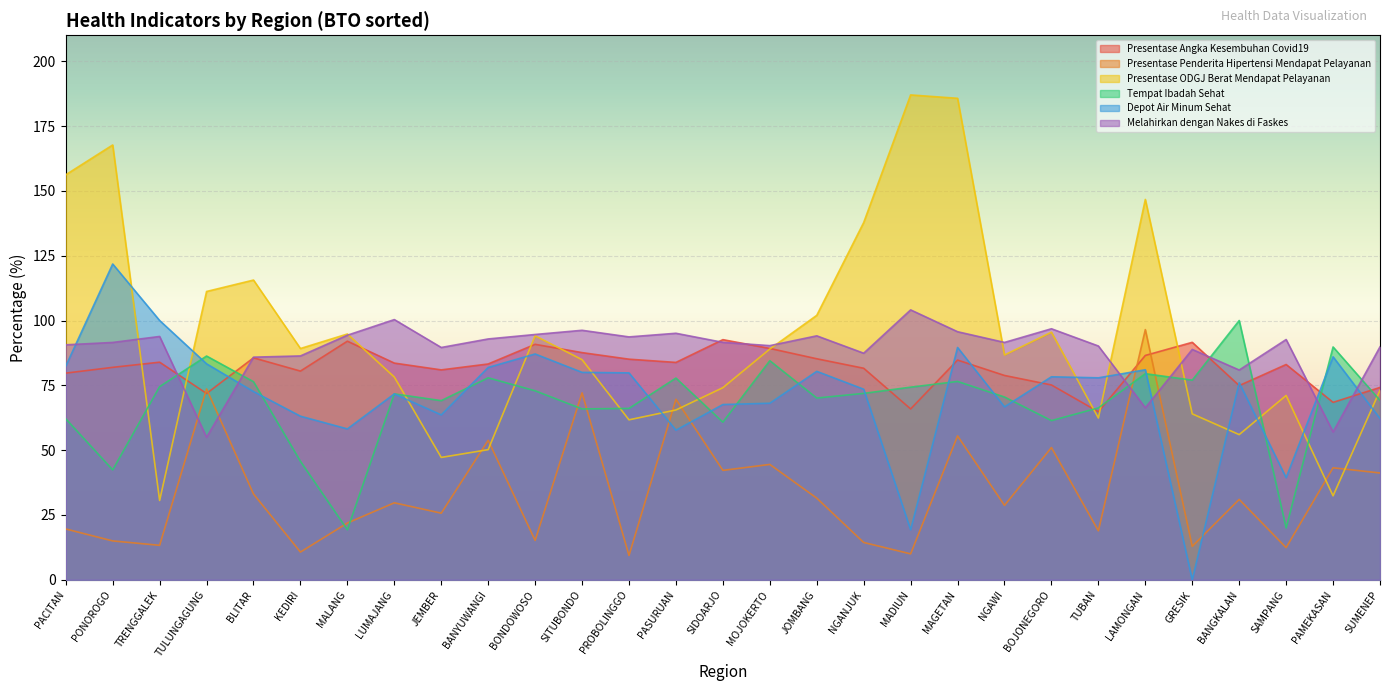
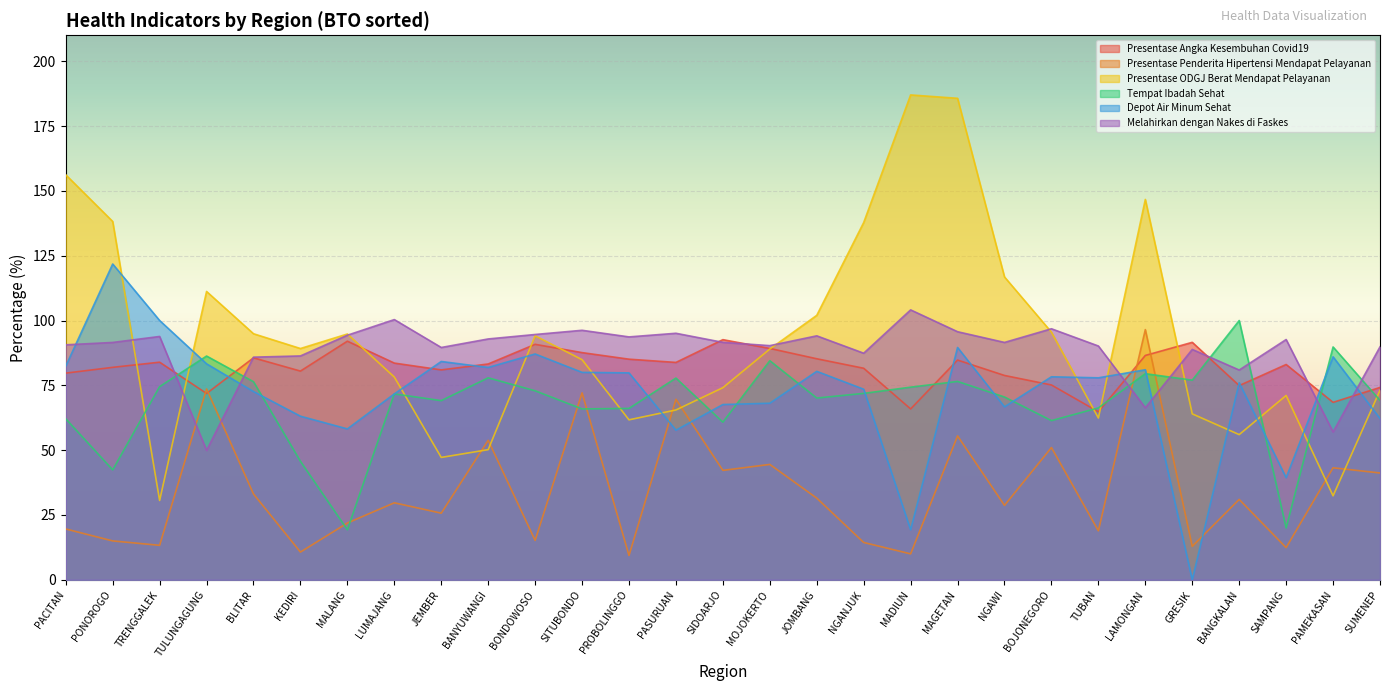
Presentase ODGJ Berat Mendapat Pelayanan, PONOROGO: 168 -> 138
Melahirkan dengan Nakes di Faskes, TULUNGAGUNG: 55 -> 50
Presentase ODGJ Berat Mendapat Pelayanan, BLITAR: 116 -> 95
Depot Air Minum Sehat, JEMBER: 64 -> 84
Presentase ODGJ Berat Mendapat Pelayanan, NGAWI: 87 -> 117
